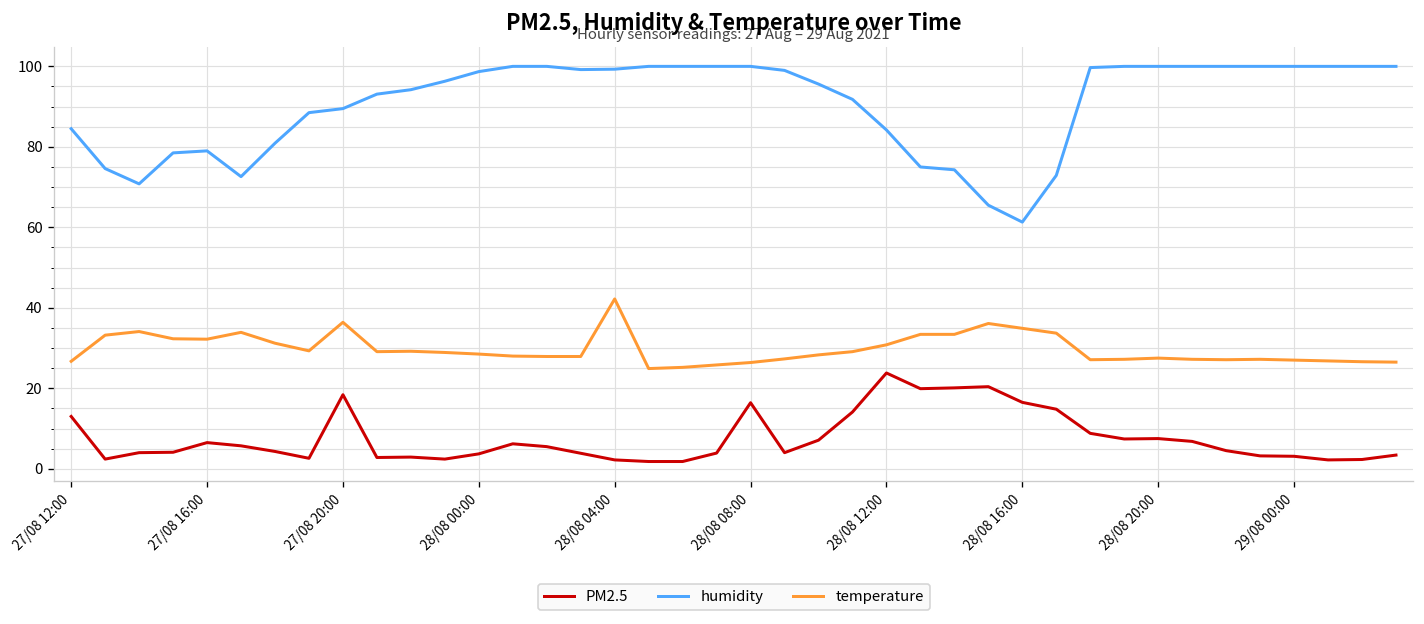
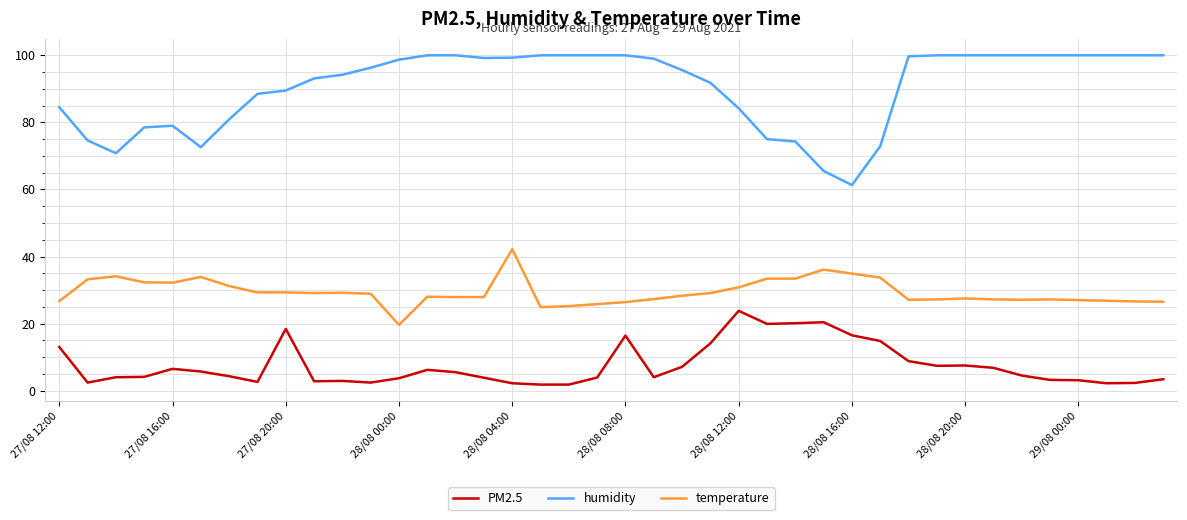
temperature, 27/08 20:00: 36 -> 29
temperature, 28/08 00:00: 29 -> 20
